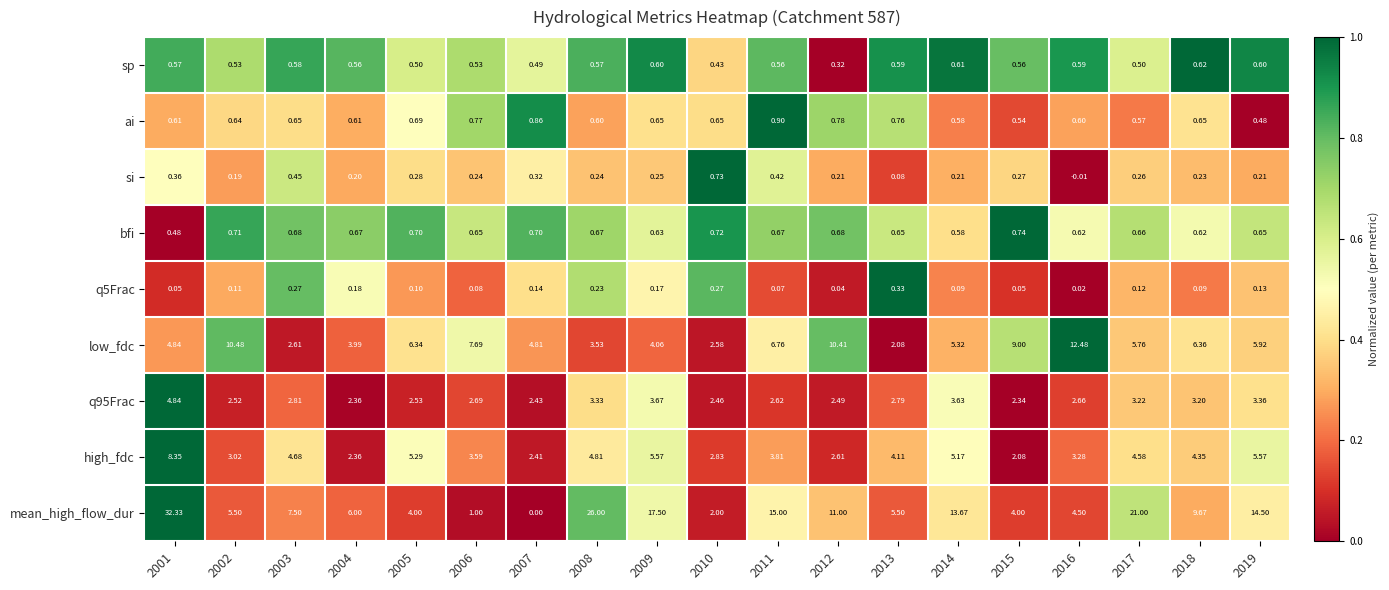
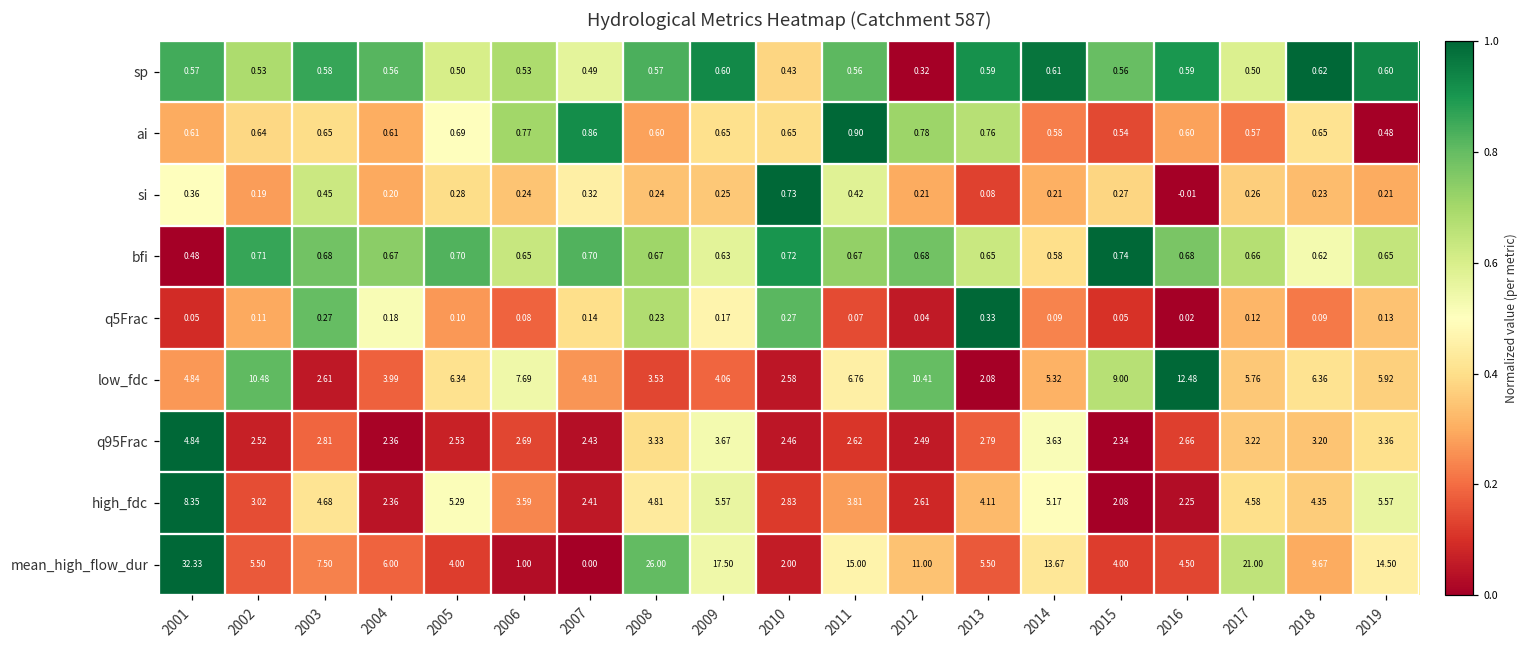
bfi, 2016: 0.62 -> 0.68
high_fdc, 2016: 3.28 -> 2.25
